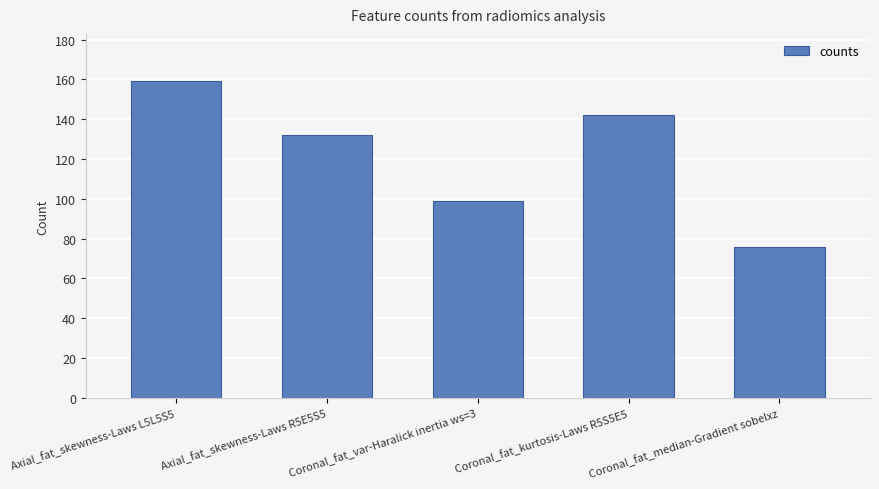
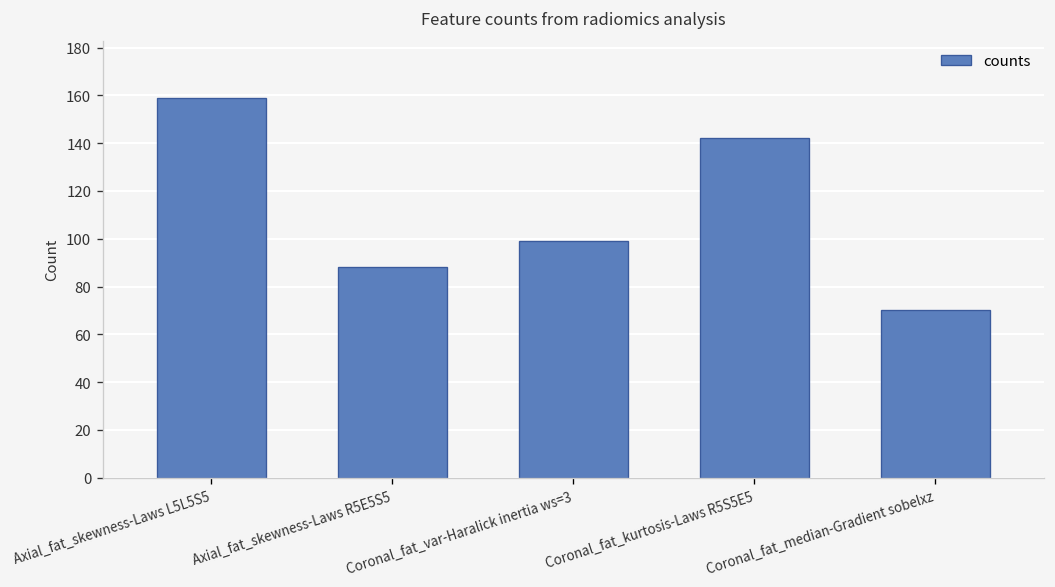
Axial_fat_skewness-Laws R5E5S5: 132 -> 88
Coronal_fat_median-Gradient sobelxz: 76 -> 70
